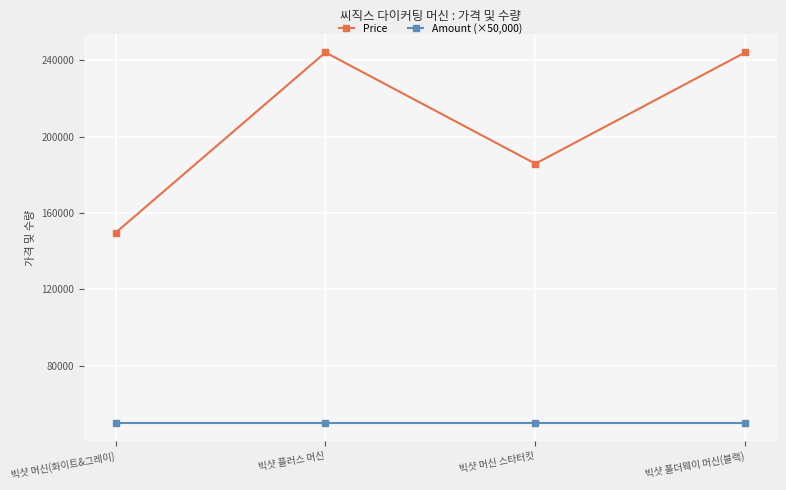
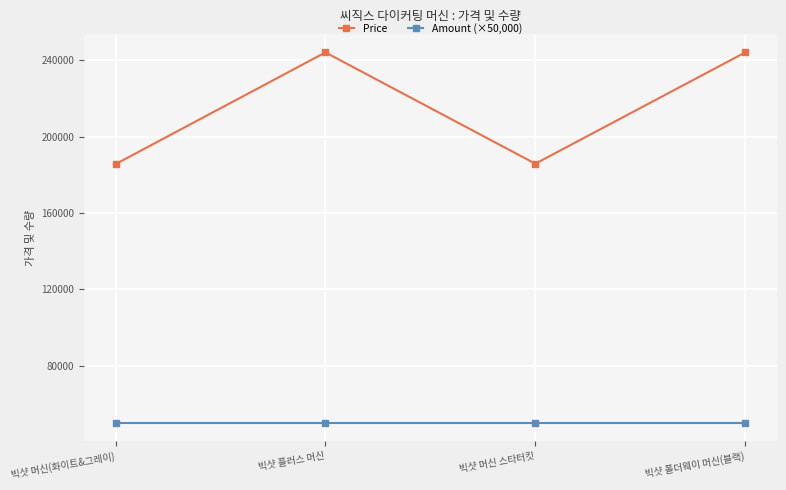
Price, 빅샷 머신(화이트&그레이): 150000 -> 186000
